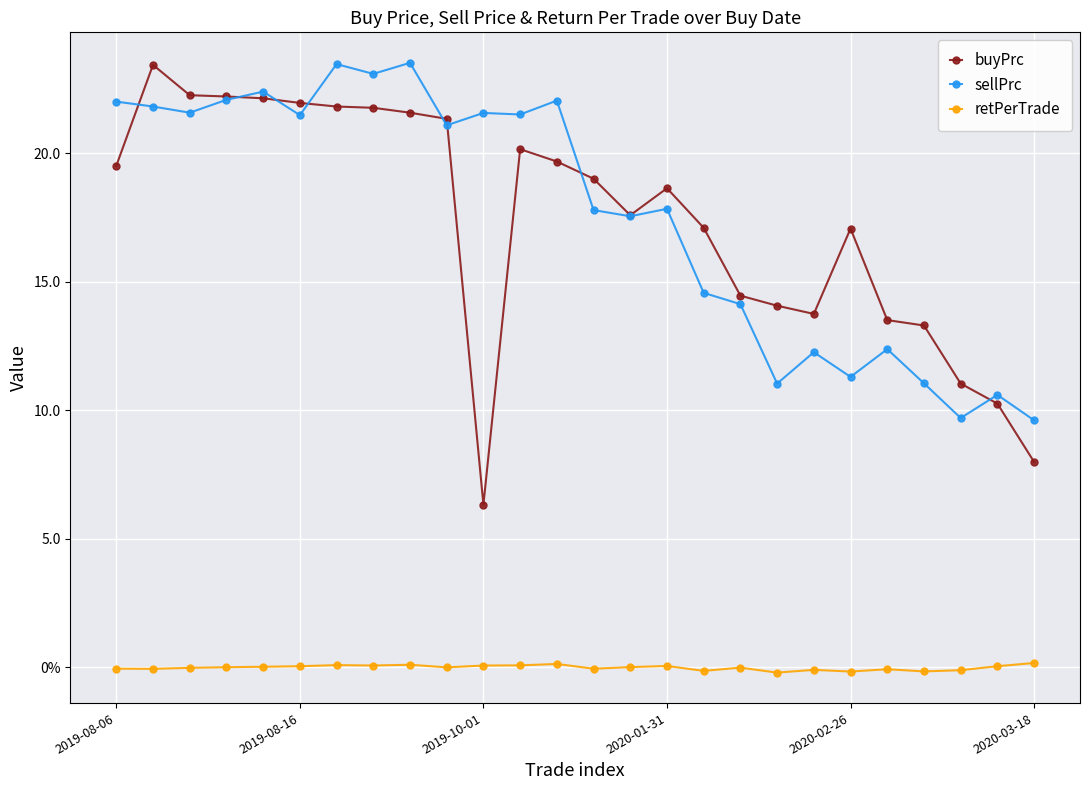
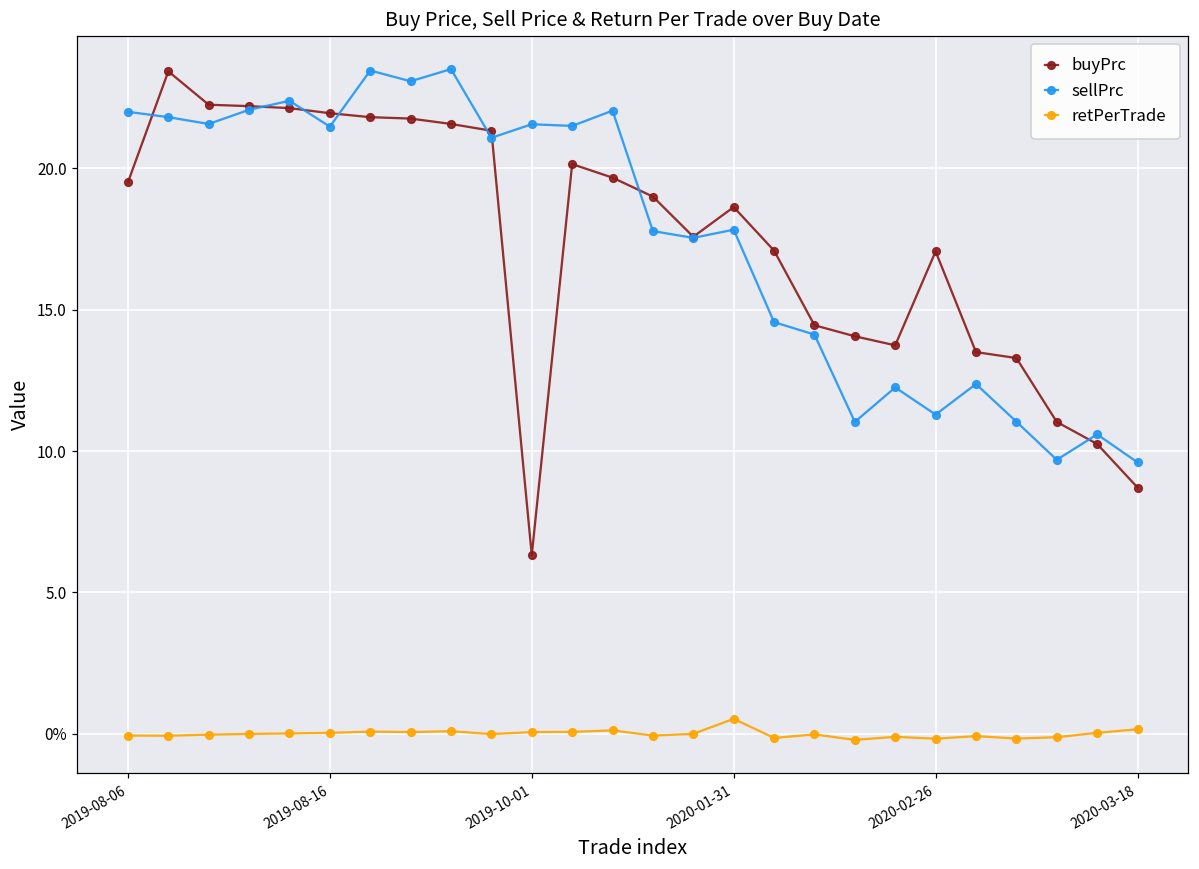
retPerTrade, 2020-01-31: 0.0 -> 0.5
buyPrc, 2020-03-18: 8.0 -> 8.7
